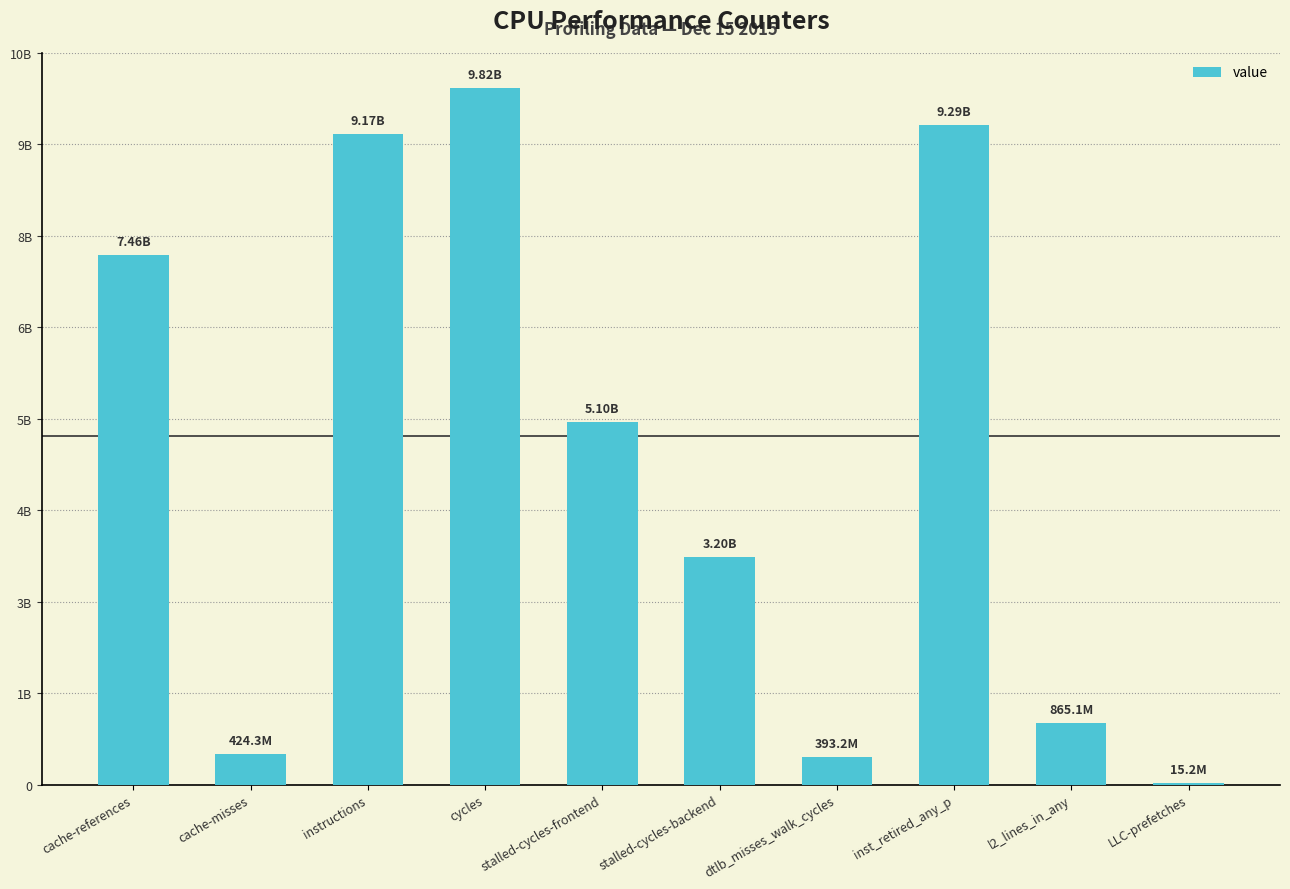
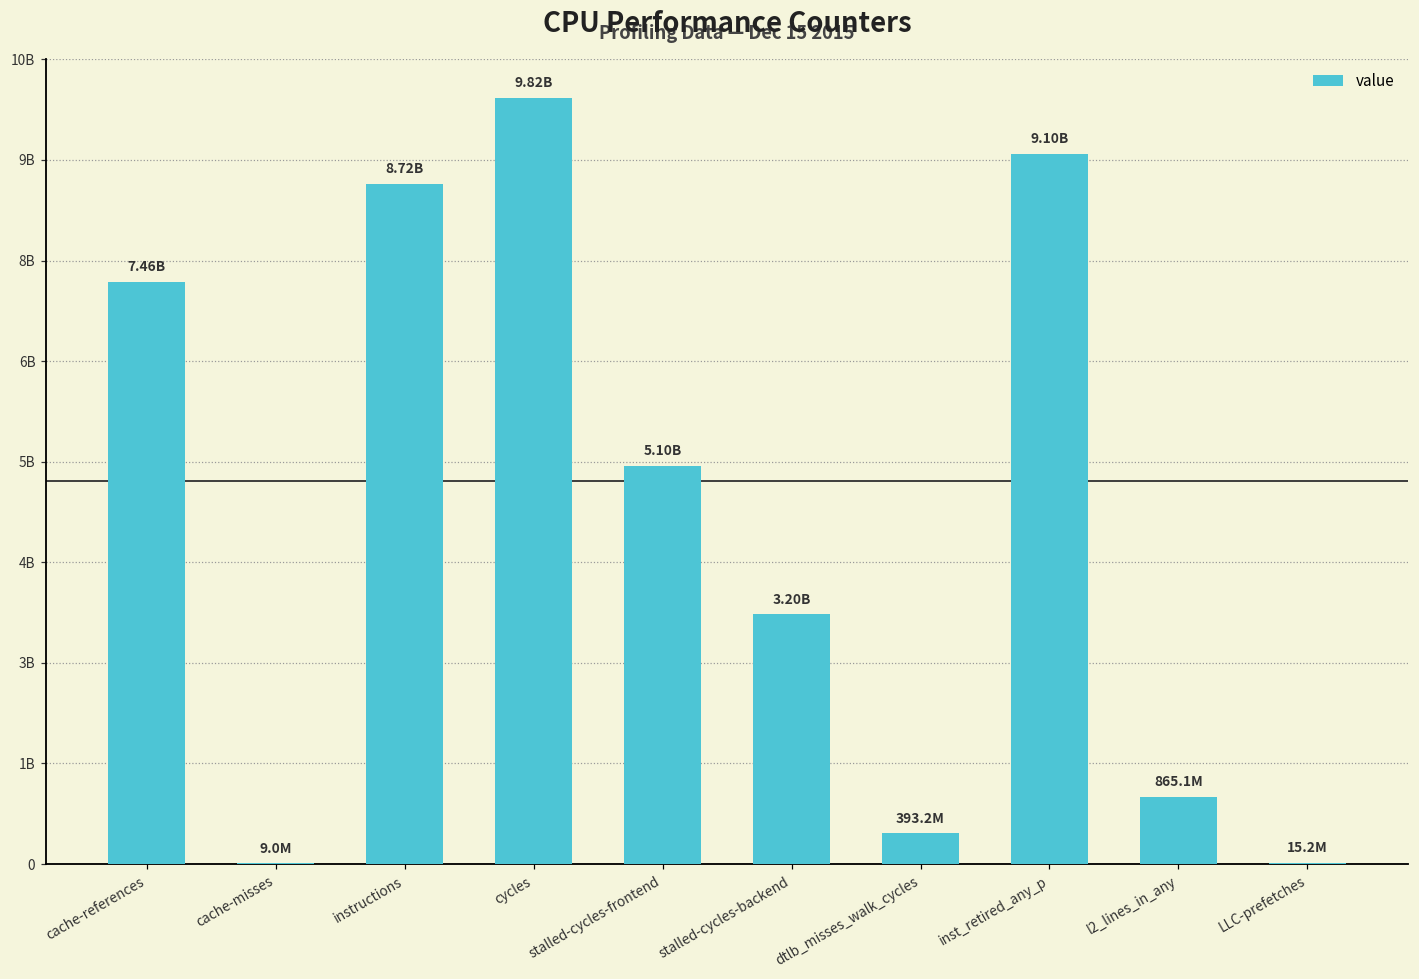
cache-misses: 424.3M -> 9.0M
instructions: 9.17B -> 8.72B
inst_retired_any_p: 9.29B -> 9.10B
